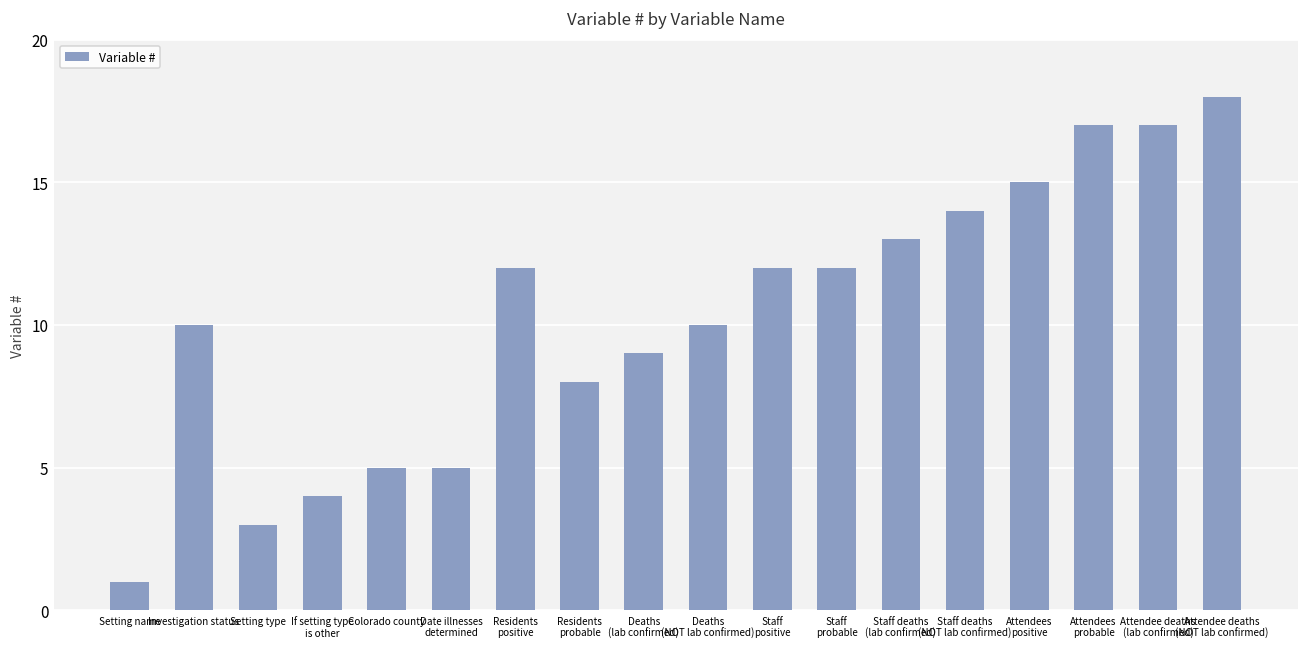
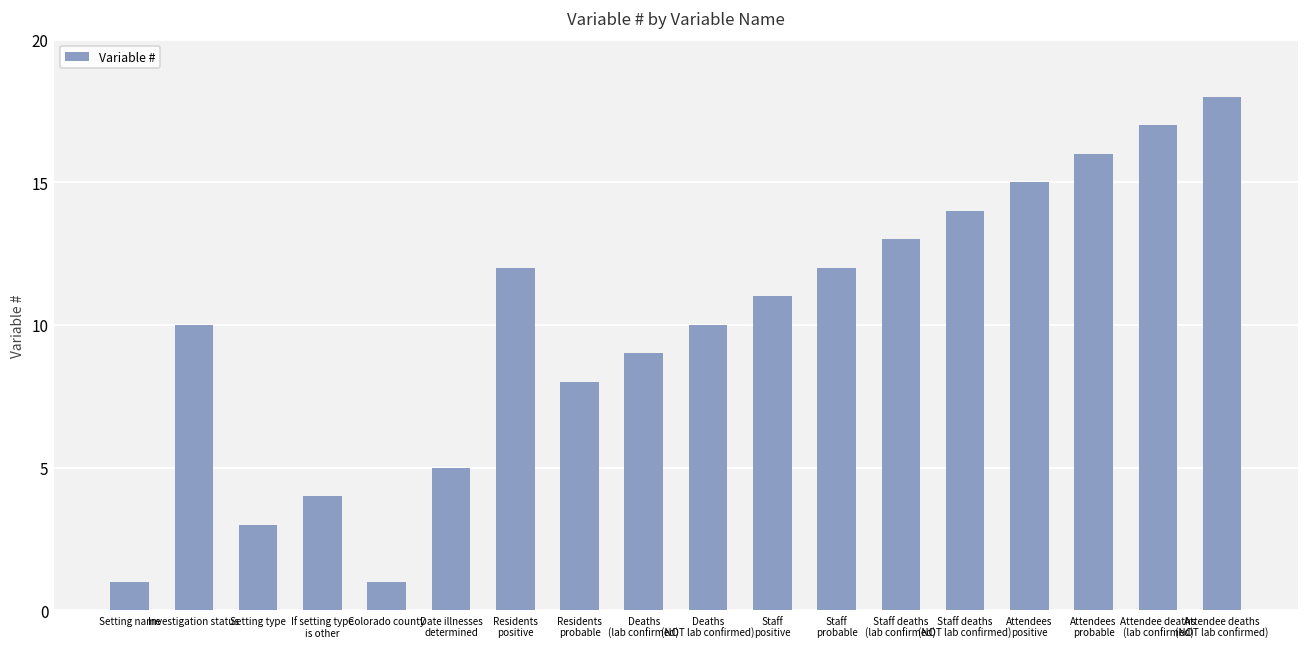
Colorado county: 5 -> 1
Staff positive: 12 -> 11
Attendees probable: 17 -> 16
